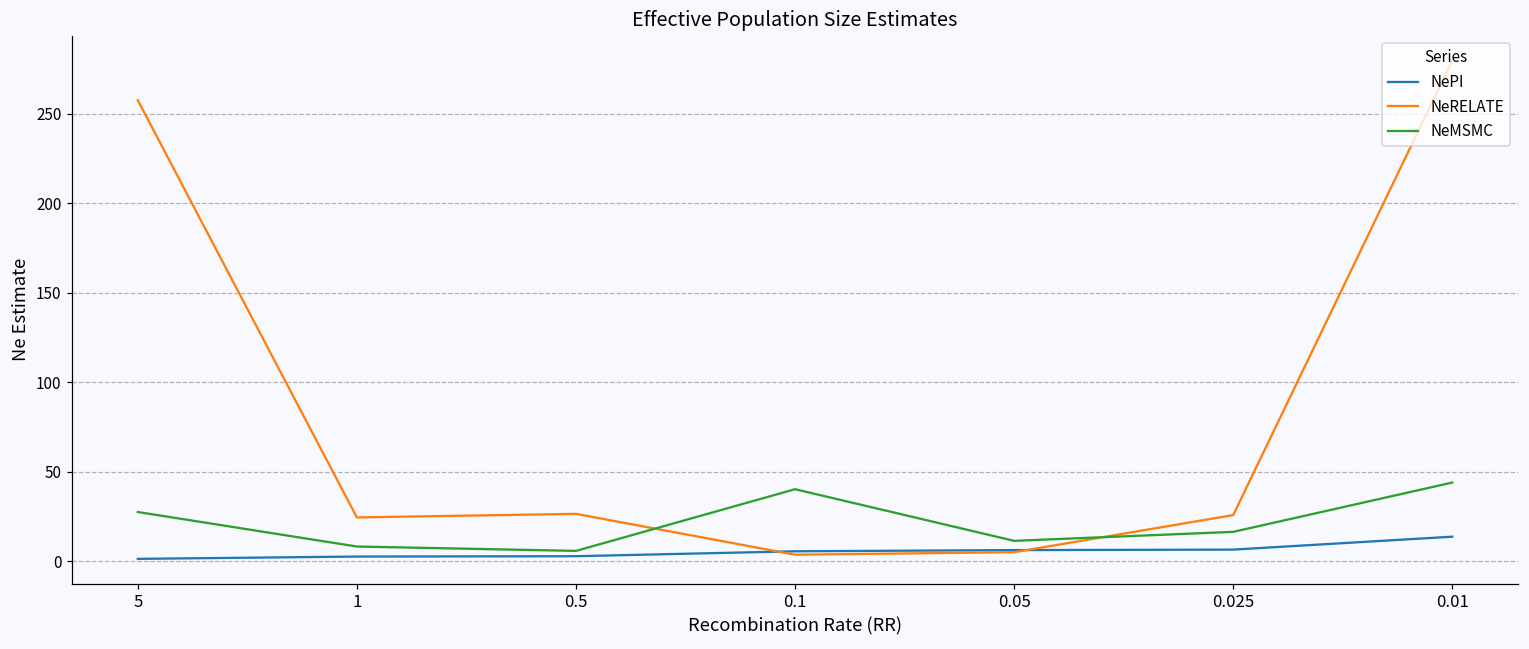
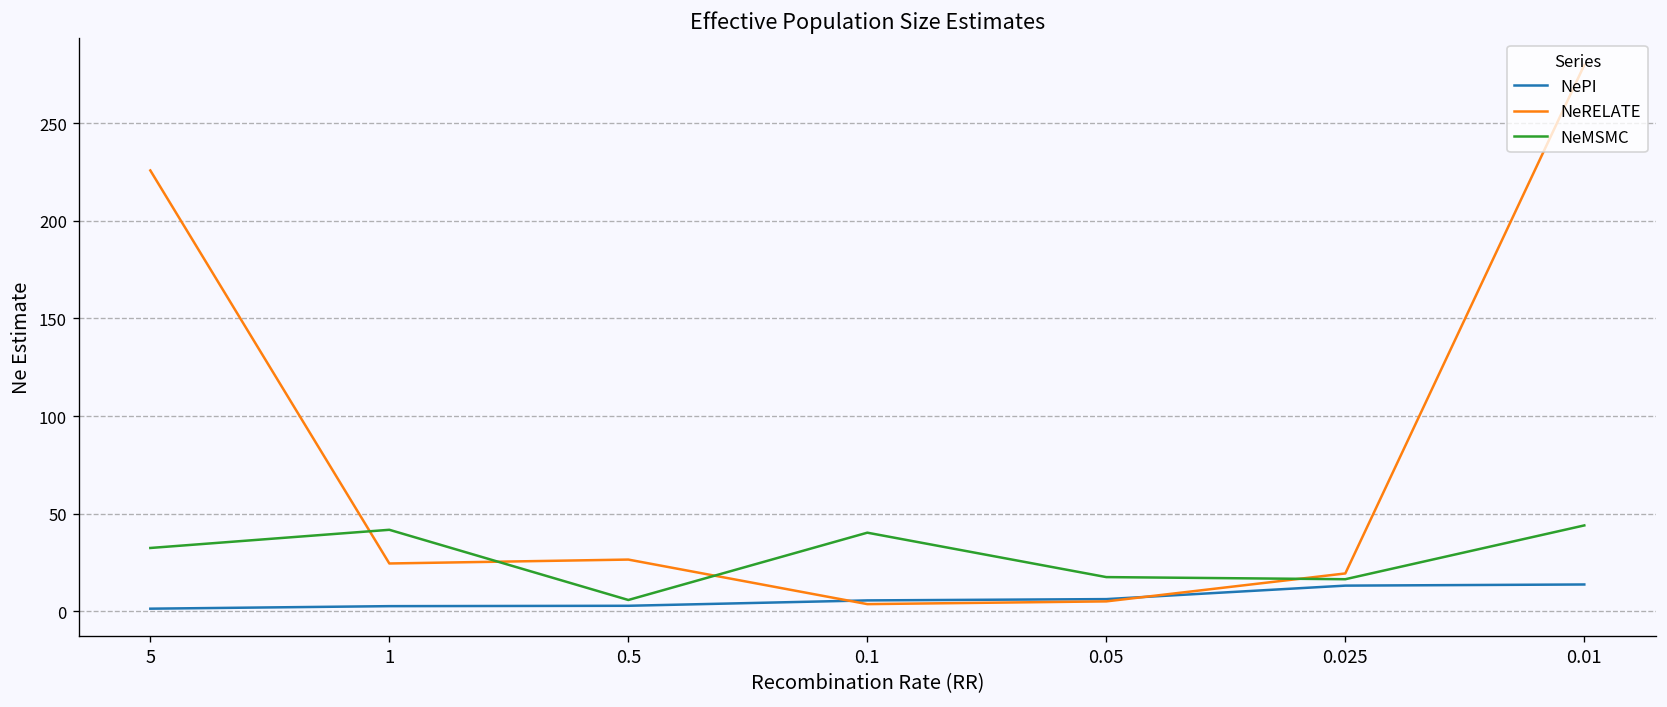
NeRELATE, 5: 258 -> 226
NeMSMC, 5: 28 -> 32
NeMSMC, 1: 8 -> 42
NeMSMC, 0.05: 11 -> 18
NePI, 0.025: 7 -> 13
NeRELATE, 0.025: 26 -> 19
